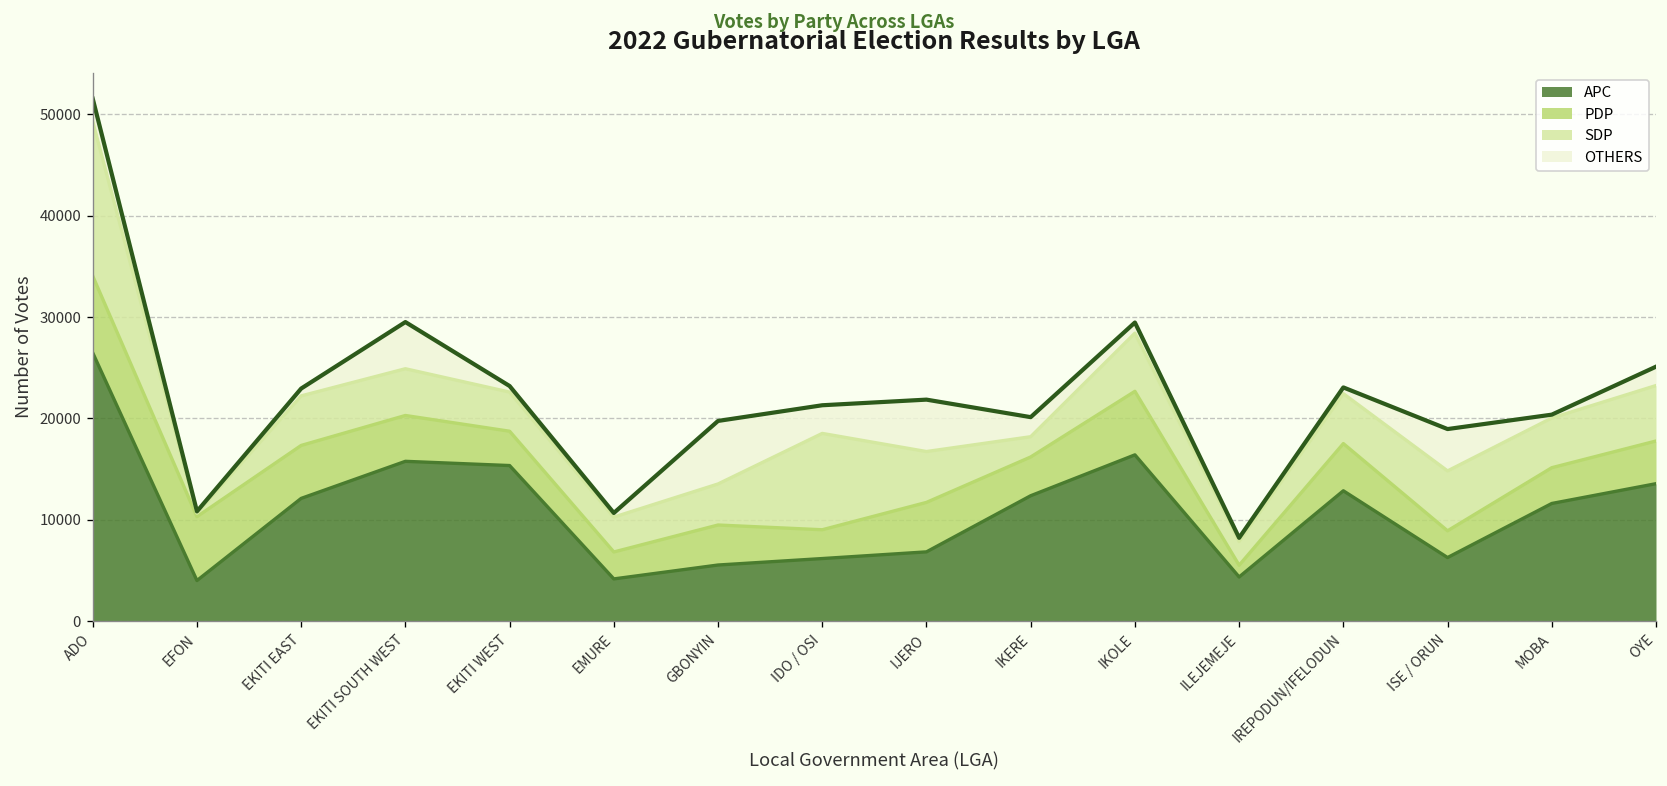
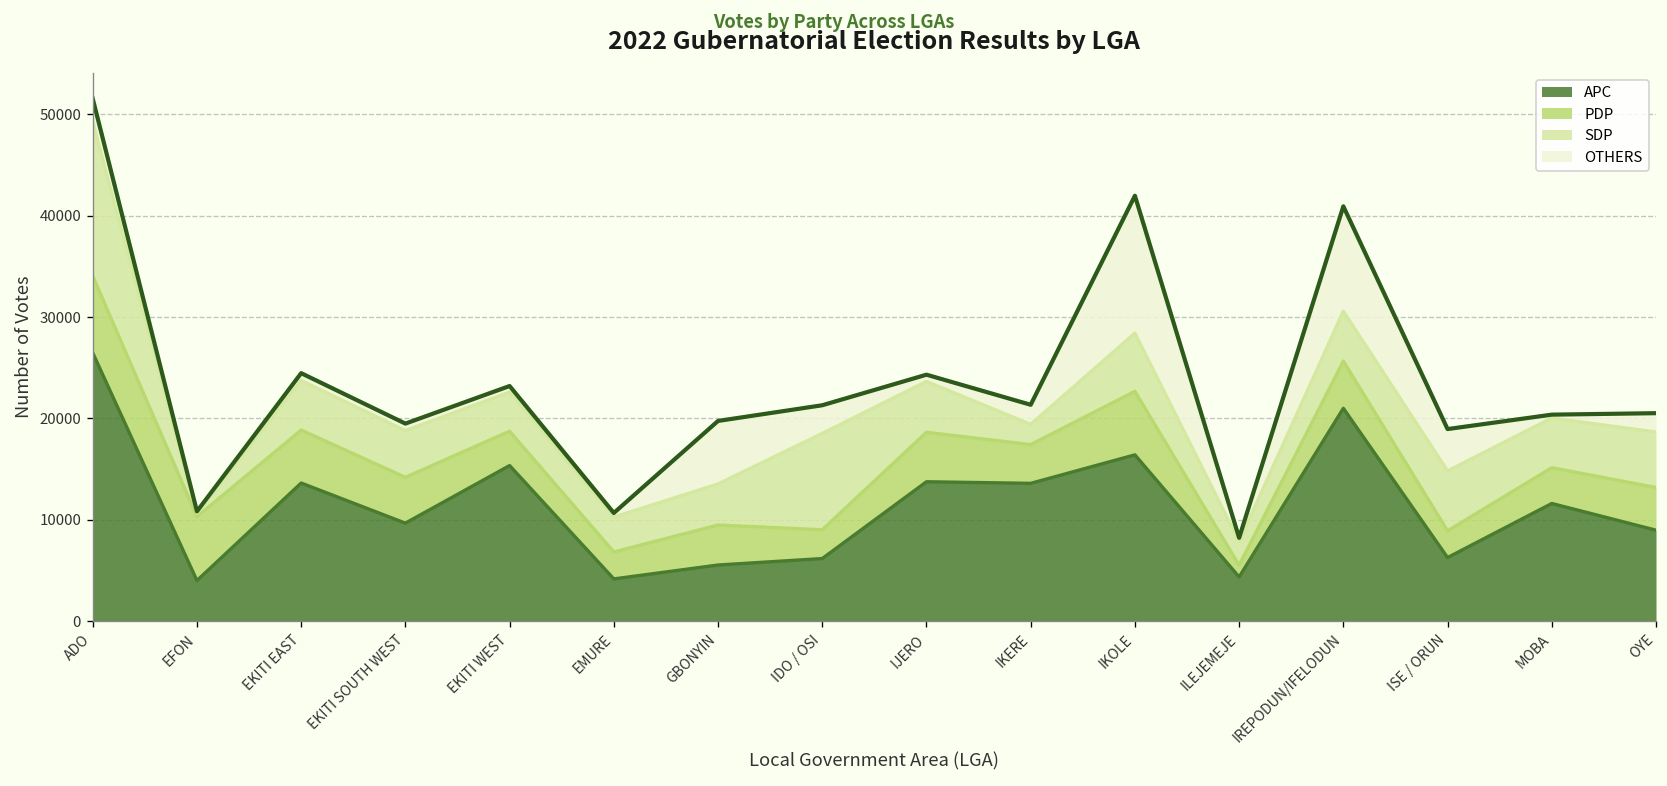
APC, EKITI EAST: 12000 -> 14000
APC, EKITI SOUTH WEST: 16000 -> 10000
OTHERS, EKITI SOUTH WEST: 5000 -> 1000
APC, IJERO: 7000 -> 14000
OTHERS, IJERO: 5000 -> 1000
APC, IKERE: 12000 -> 14000
OTHERS, IKOLE: 1000 -> 14000
APC, IREPODUN/IFELODUN: 13000 -> 21000
OTHERS, IREPODUN/IFELODUN: 1000 -> 10000
APC, OYE: 14000 -> 9000
